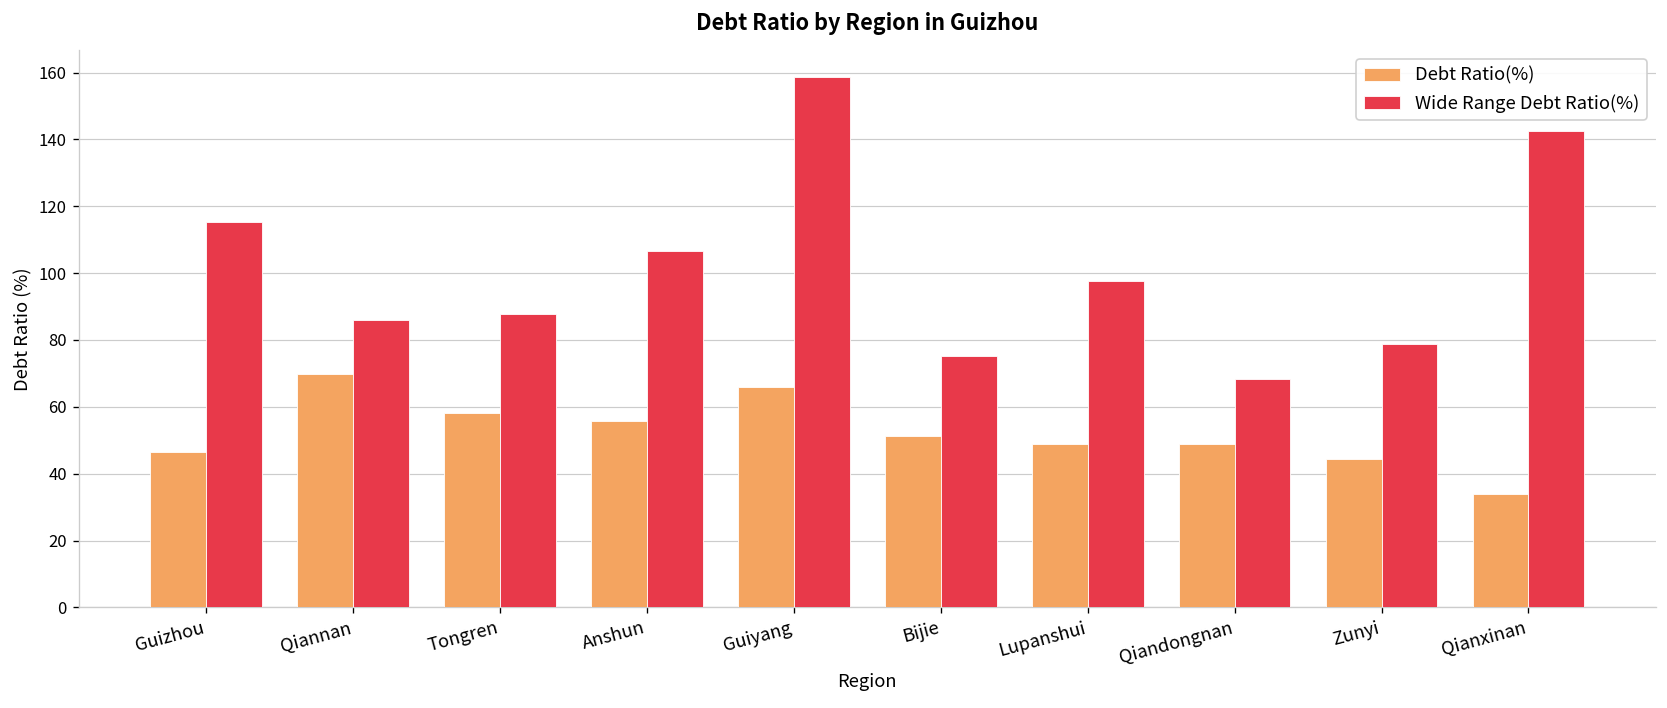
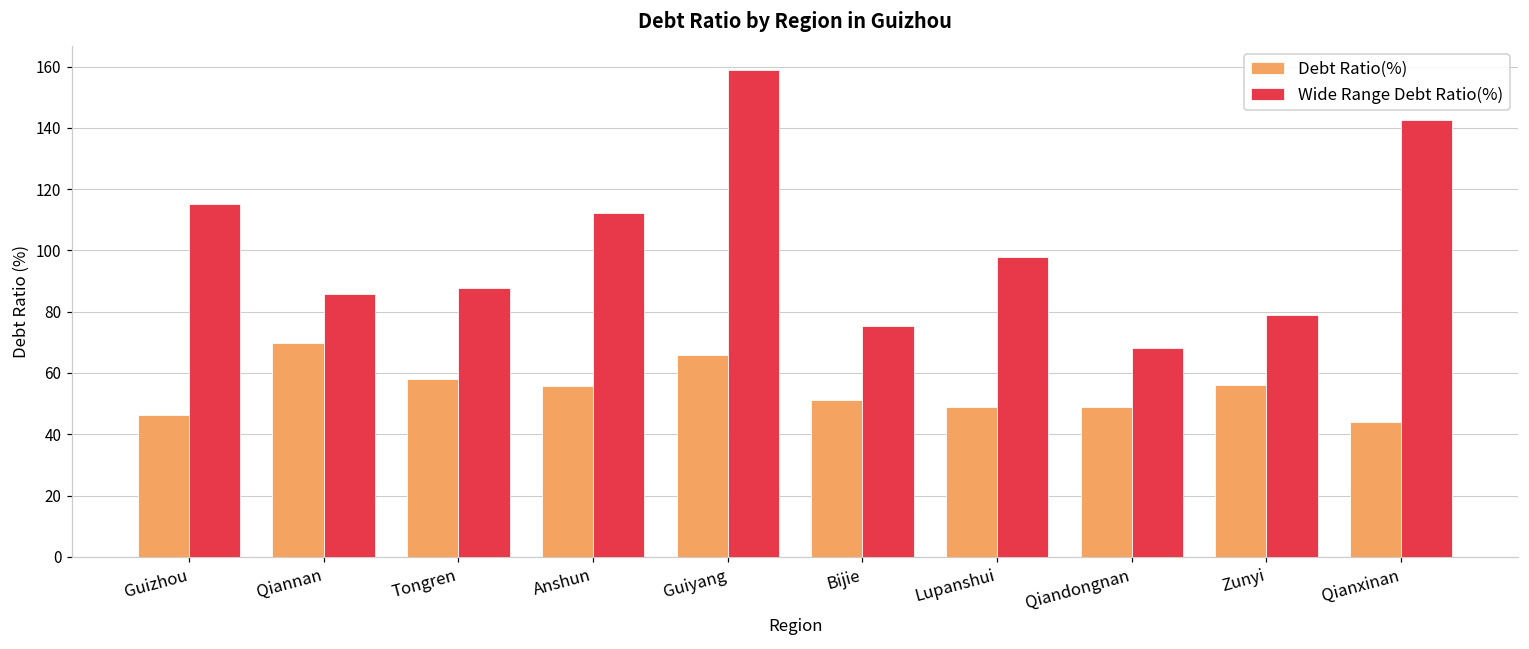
Wide Range Debt Ratio(%), Anshun: 107 -> 112
Debt Ratio(%), Zunyi: 44 -> 56
Debt Ratio(%), Qianxinan: 34 -> 44
